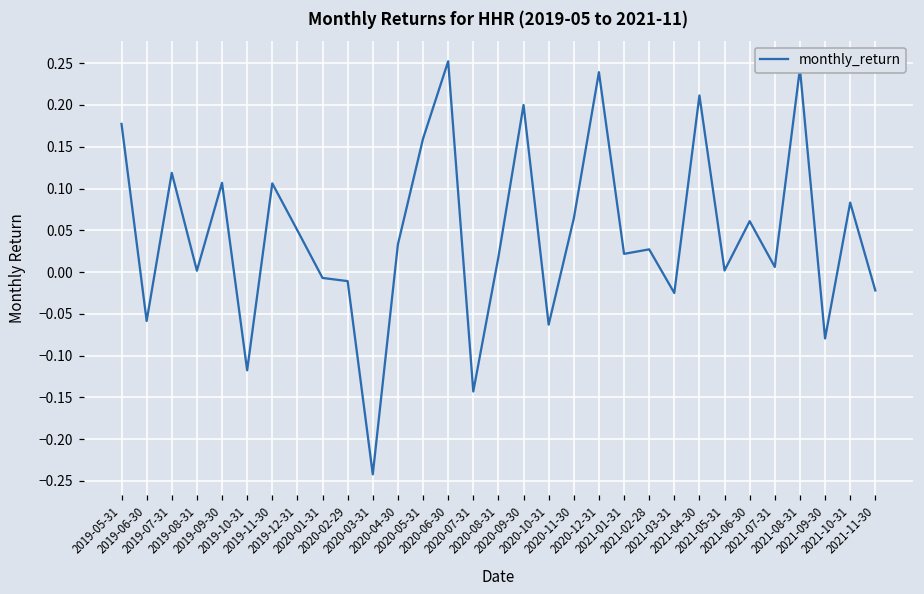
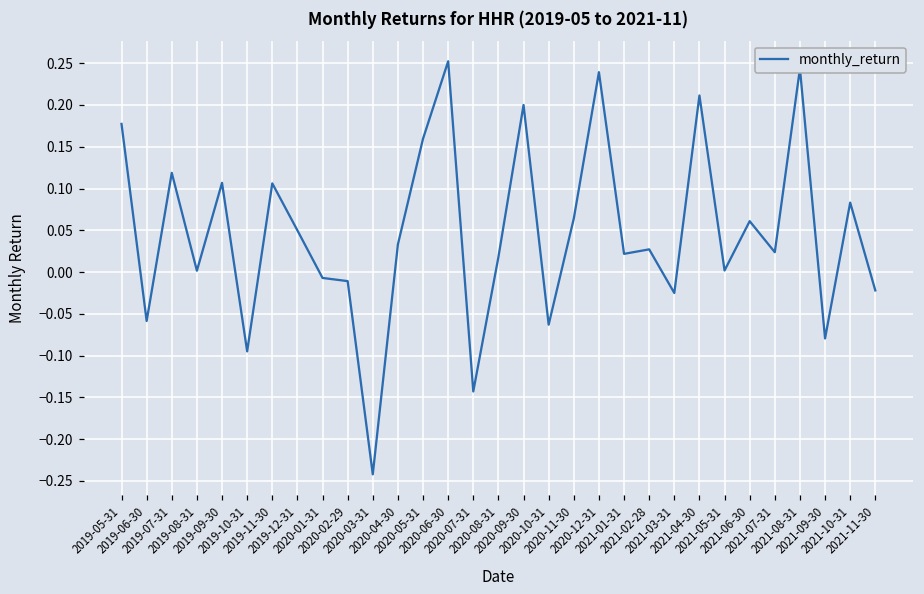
2019-10-31: -0.12 -> -0.09
2021-07-31: 0.01 -> 0.02
